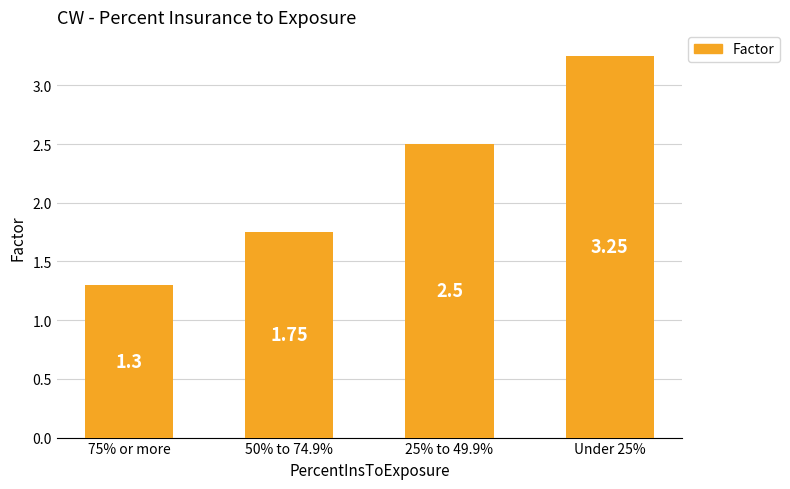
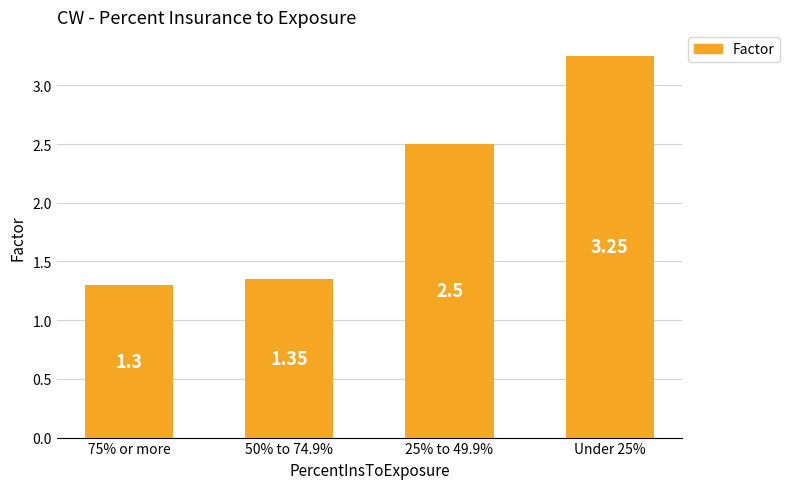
50% to 74.9%: 1.75 -> 1.35
